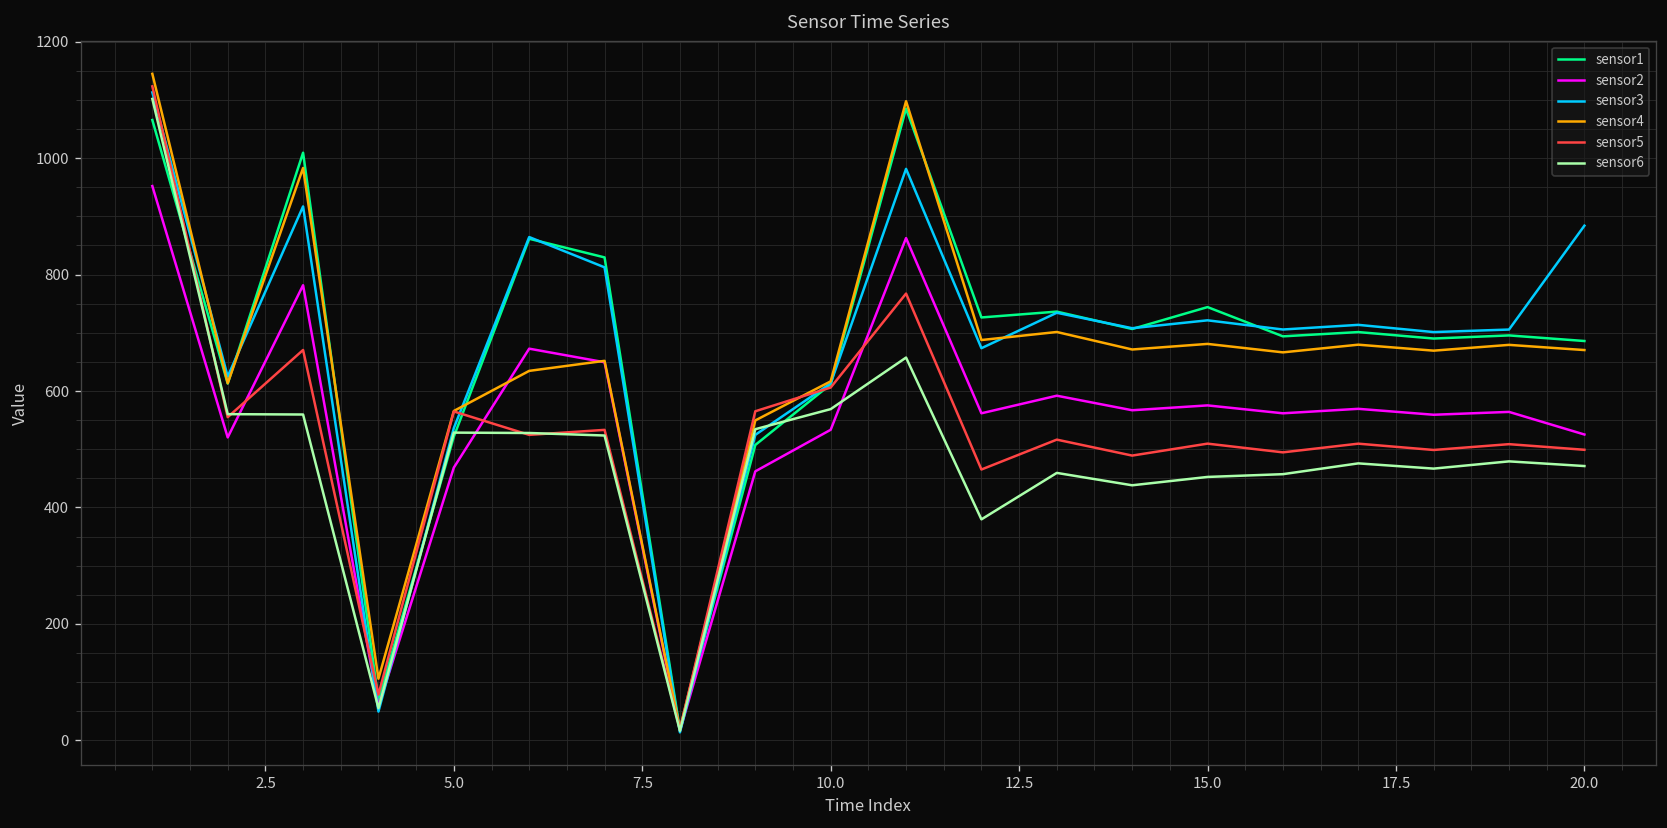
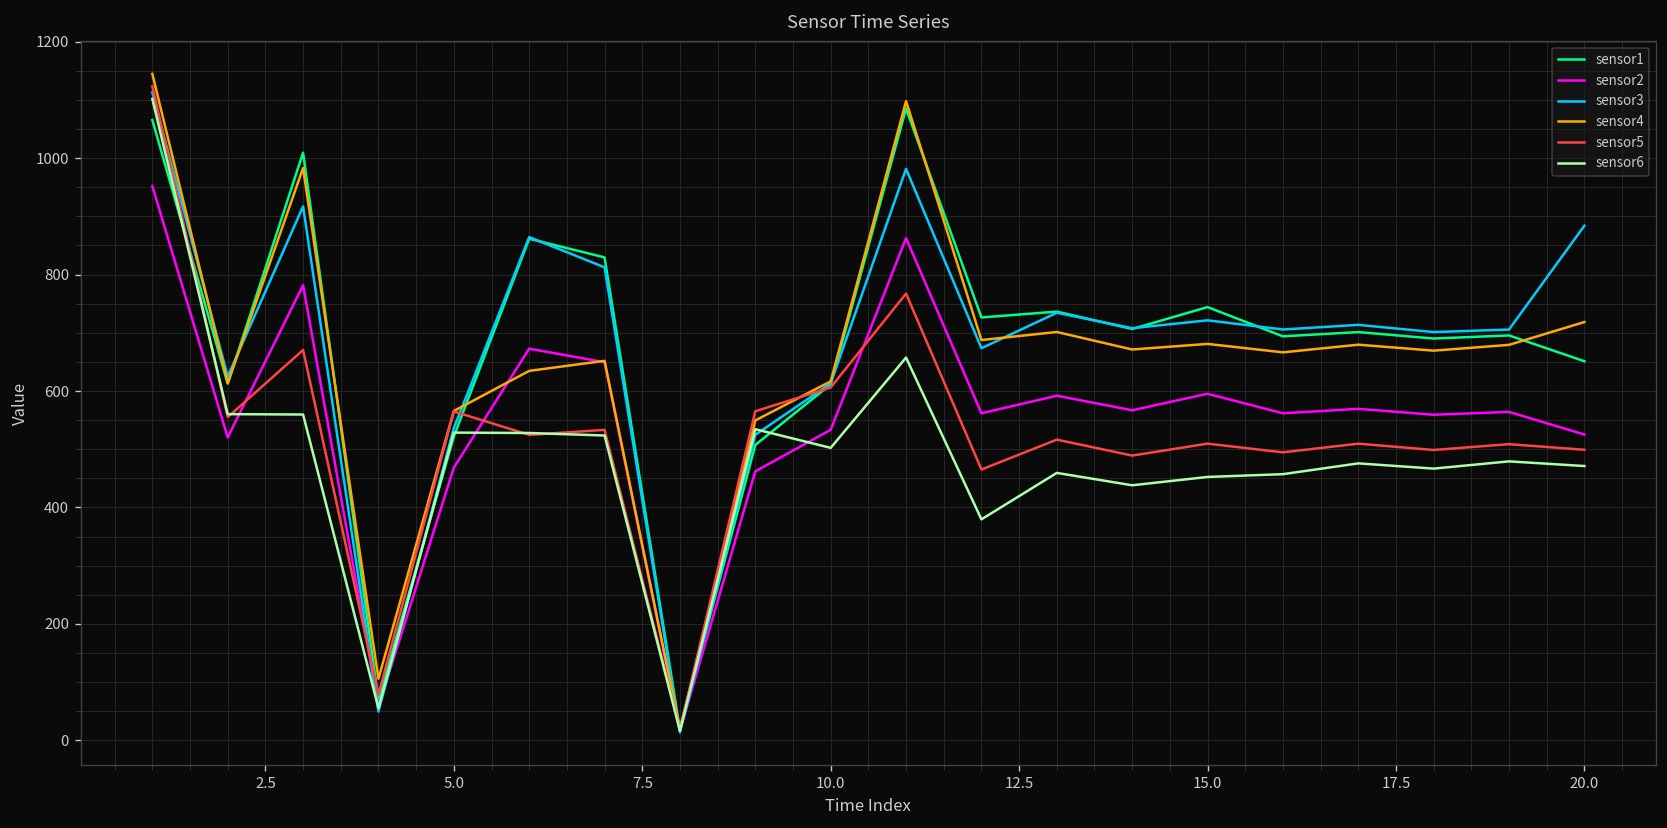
sensor6, 10.0: 570 -> 500
sensor2, 15.0: 580 -> 600
sensor1, 20.0: 690 -> 650
sensor4, 20.0: 670 -> 720
